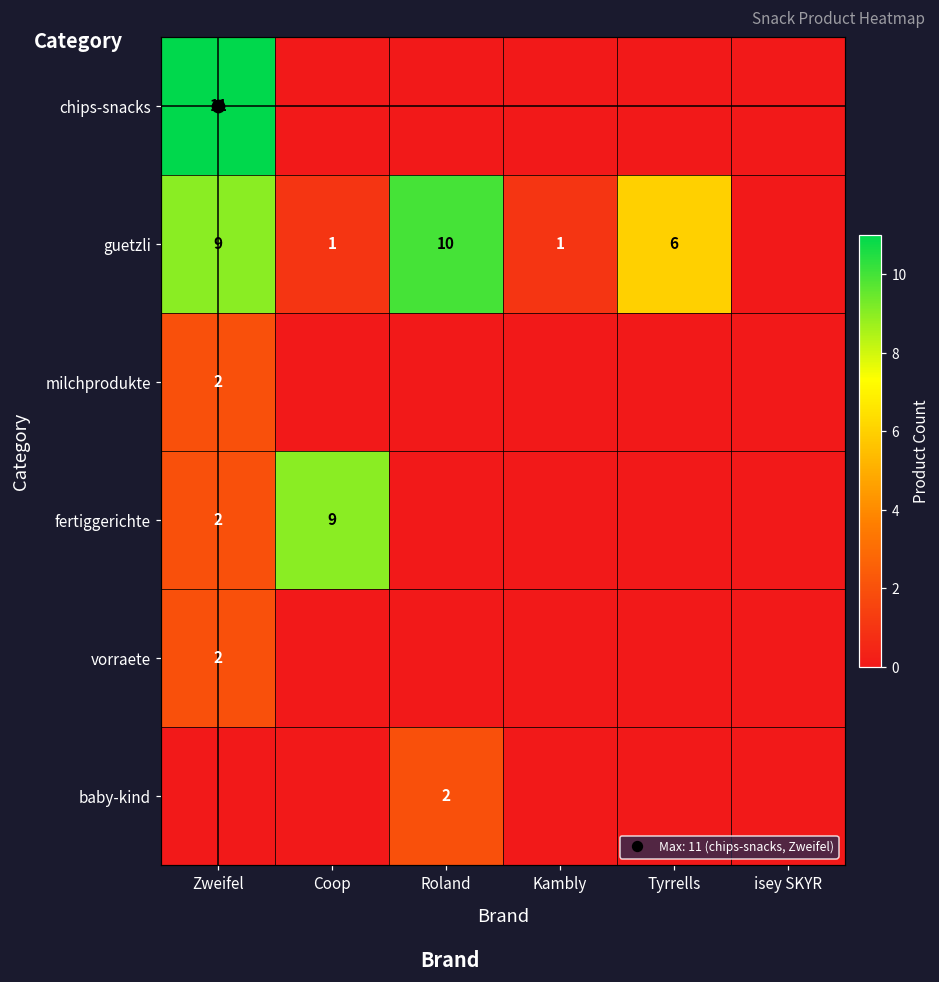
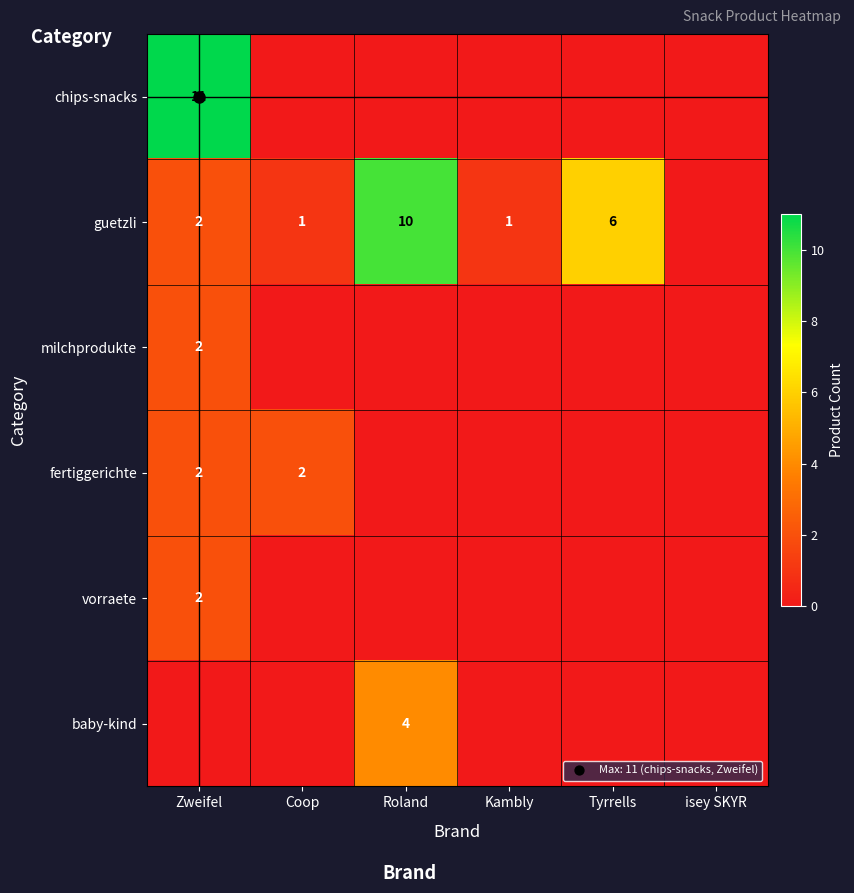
guetzli, Zweifel: 9 -> 2
fertiggerichte, Coop: 9 -> 2
baby-kind, Roland: 2 -> 4
